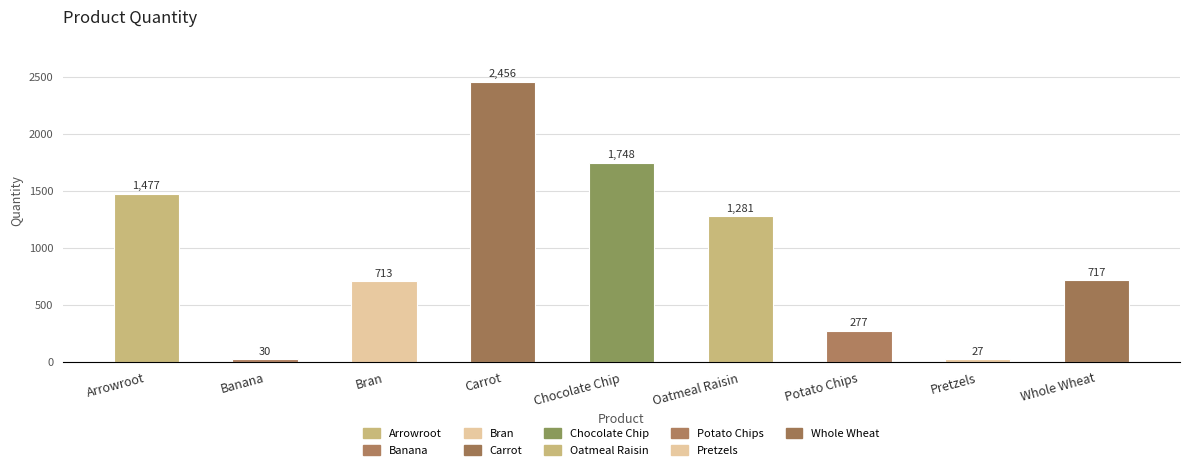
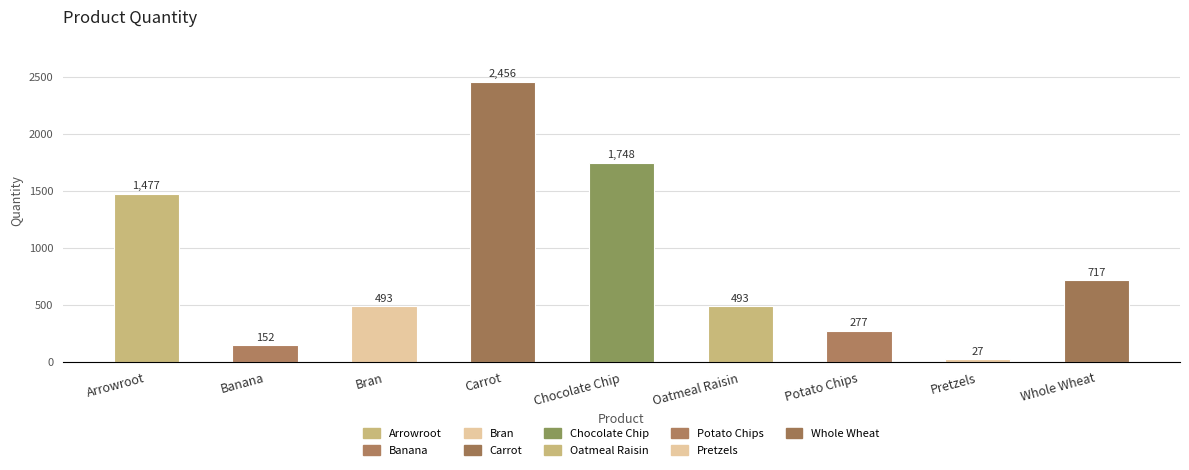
Banana: 30 -> 152
Bran: 713 -> 493
Oatmeal Raisin: 1,281 -> 493
